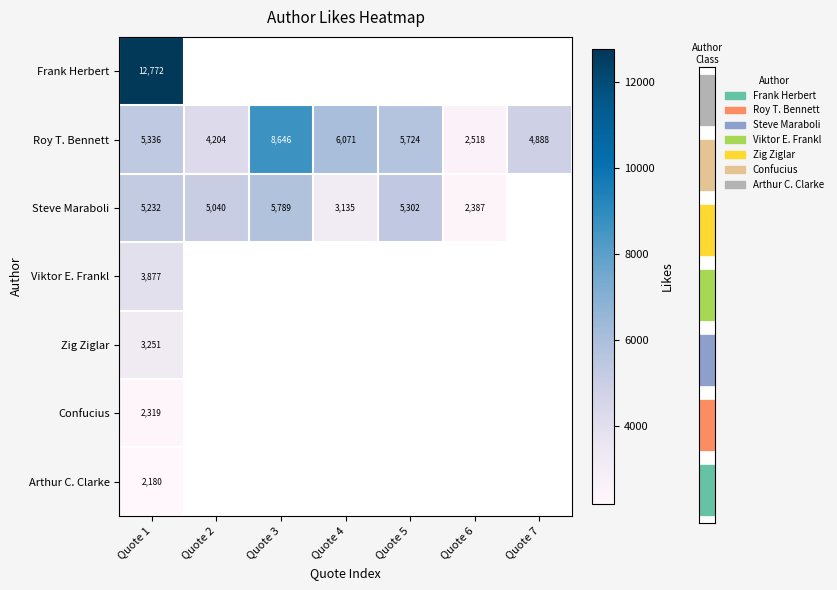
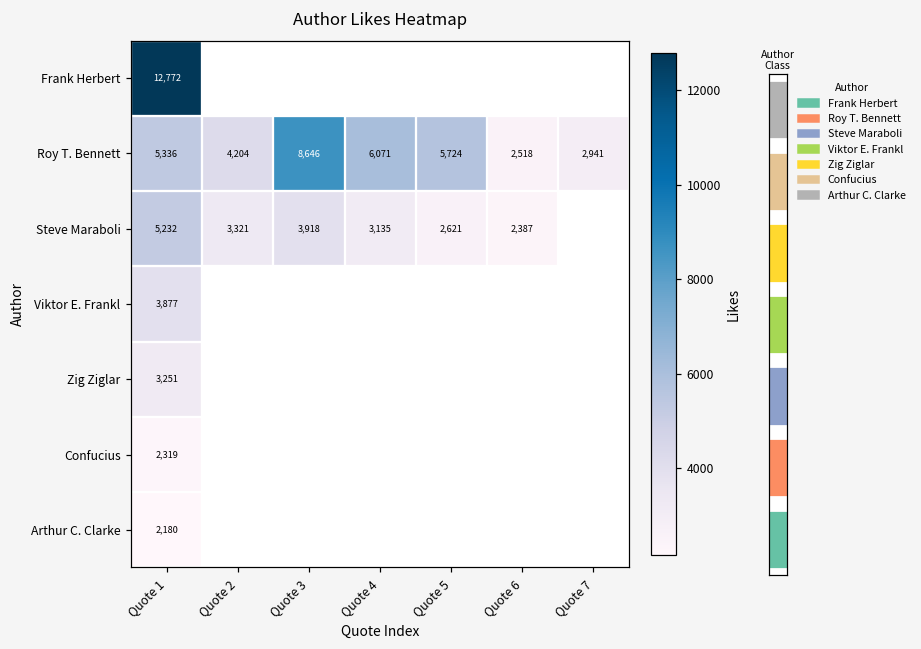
Author Likes Heatmap, Roy T. Bennett, Quote 7: 4,888 -> 2,941
Author Likes Heatmap, Steve Maraboli, Quote 2: 5,040 -> 3,321
Author Likes Heatmap, Steve Maraboli, Quote 3: 5,789 -> 3,918
Author Likes Heatmap, Steve Maraboli, Quote 5: 5,302 -> 2,621
